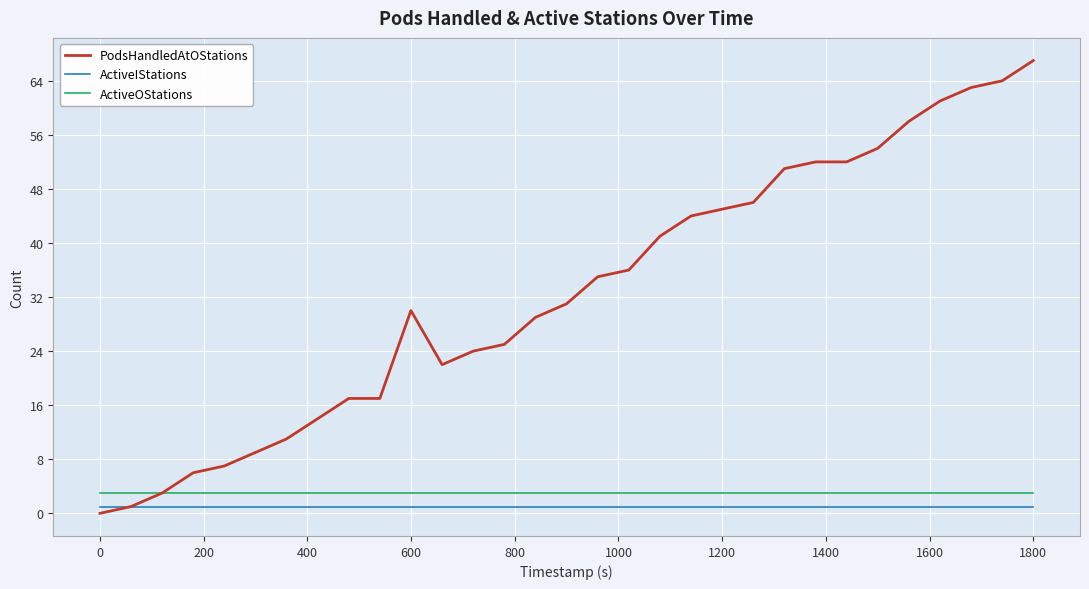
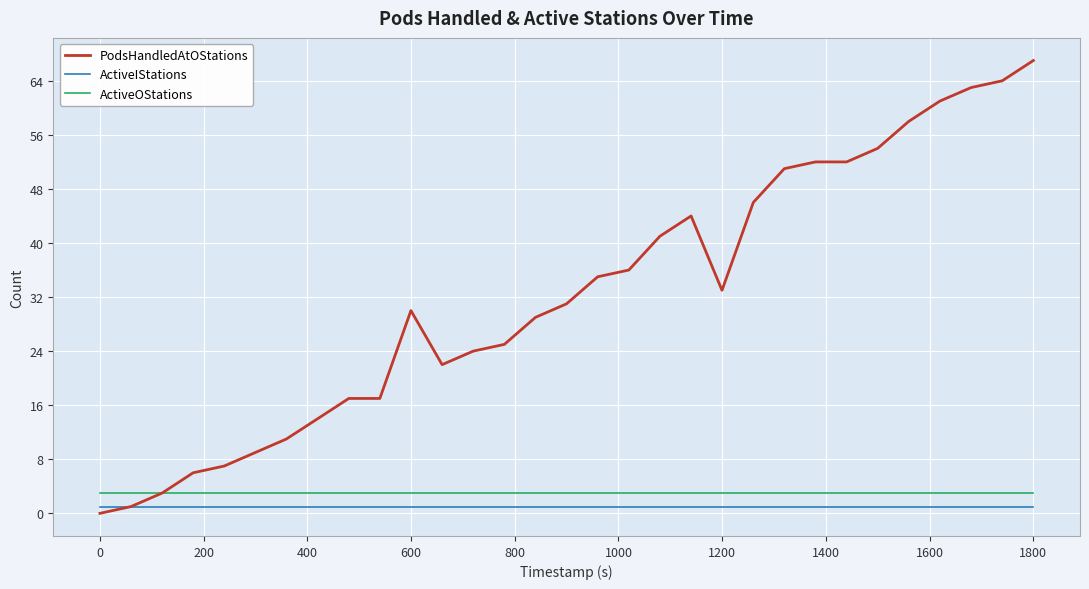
PodsHandledAtOStations, 1200: 45 -> 33
